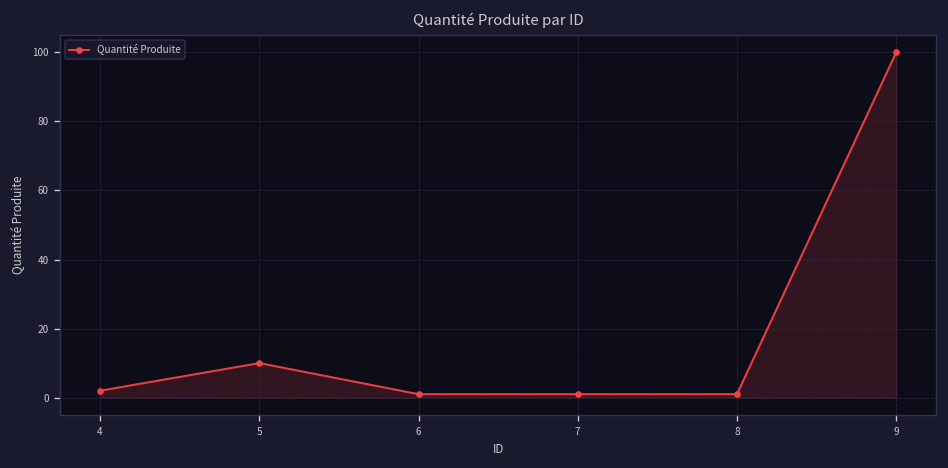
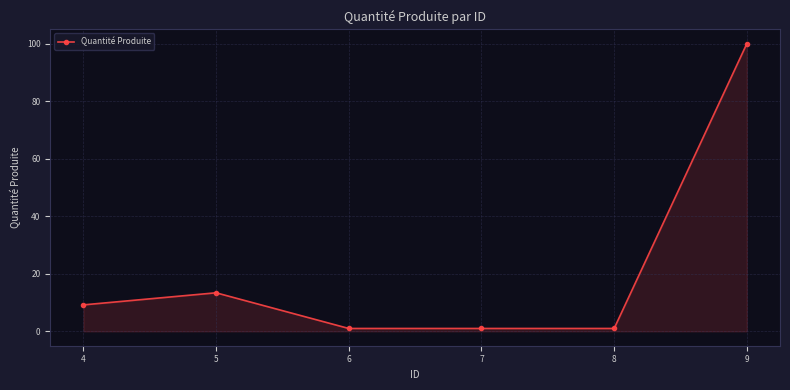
4: 2 -> 9
5: 10 -> 13
